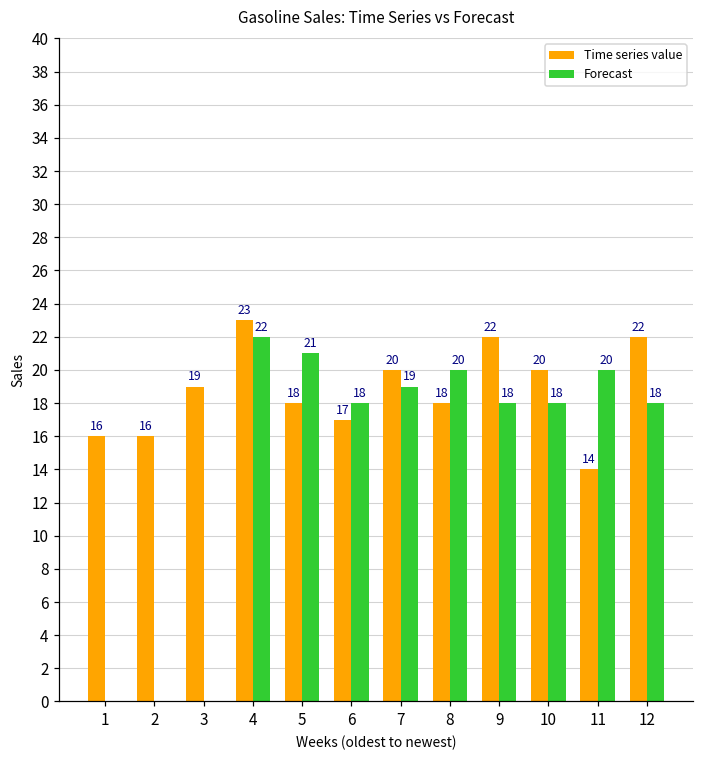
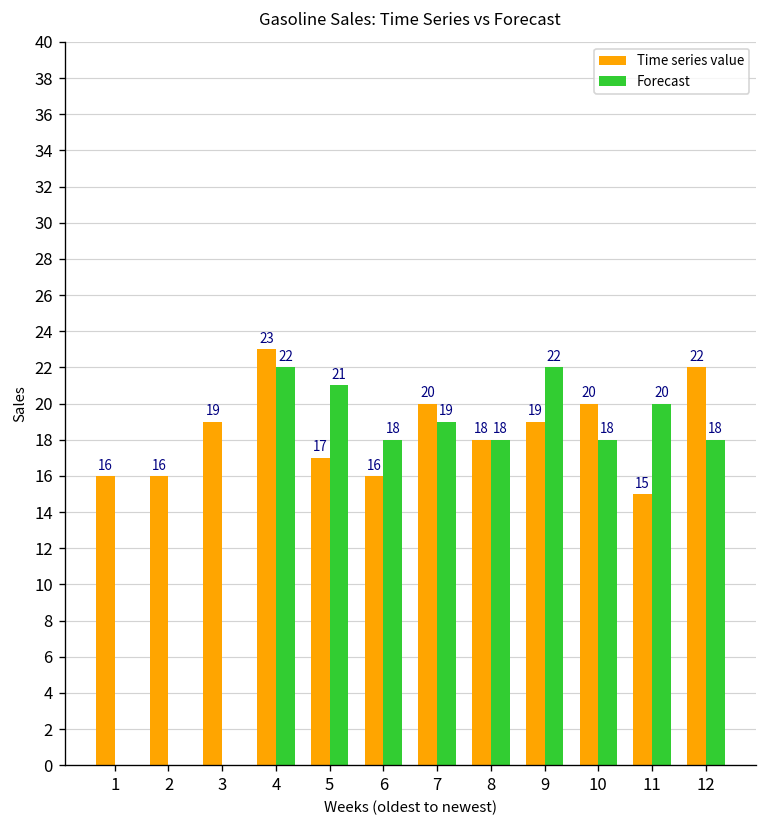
Time series value, 5: 18 -> 17
Time series value, 6: 17 -> 16
Forecast, 8: 20 -> 18
Time series value, 9: 22 -> 19
Forecast, 9: 18 -> 22
Time series value, 11: 14 -> 15
